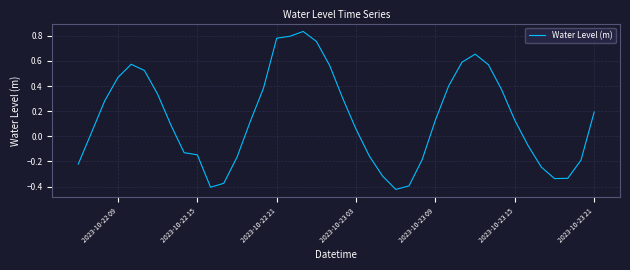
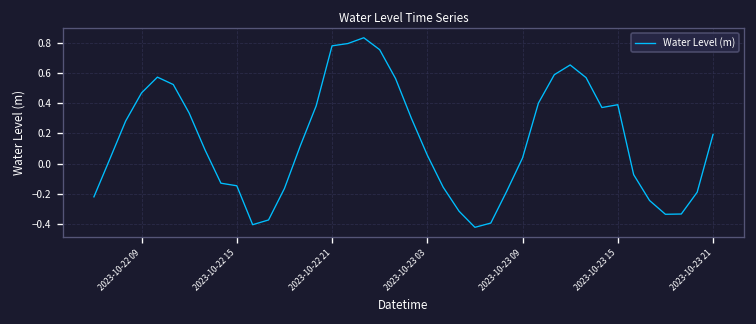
2023-10-23 09: 0.13 -> 0.04
2023-10-23 15: 0.13 -> 0.39
